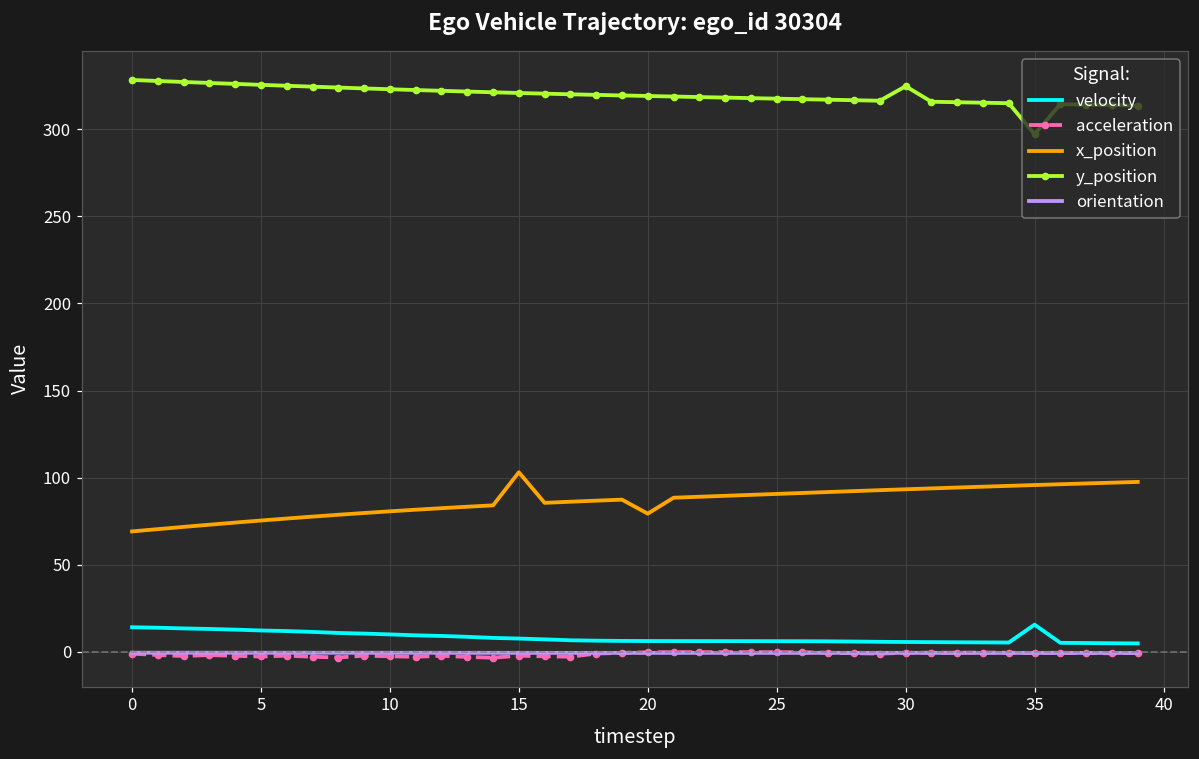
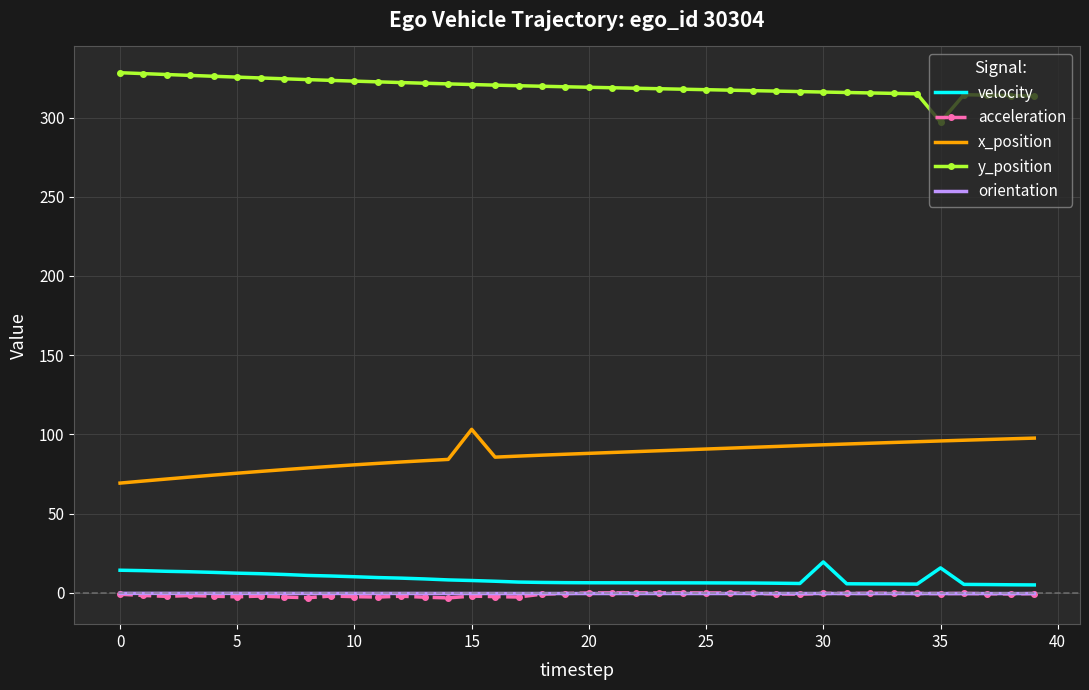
x_position, 20: 79 -> 88
velocity, 30: 6 -> 19
y_position, 30: 325 -> 316
